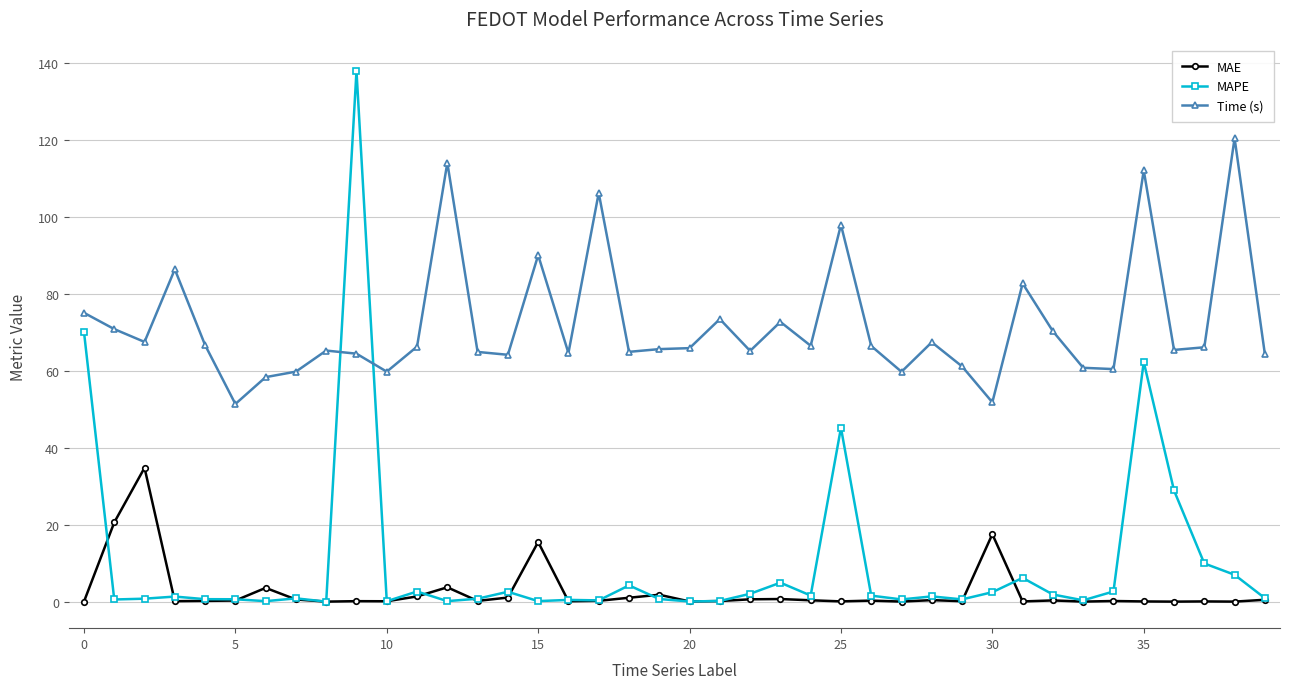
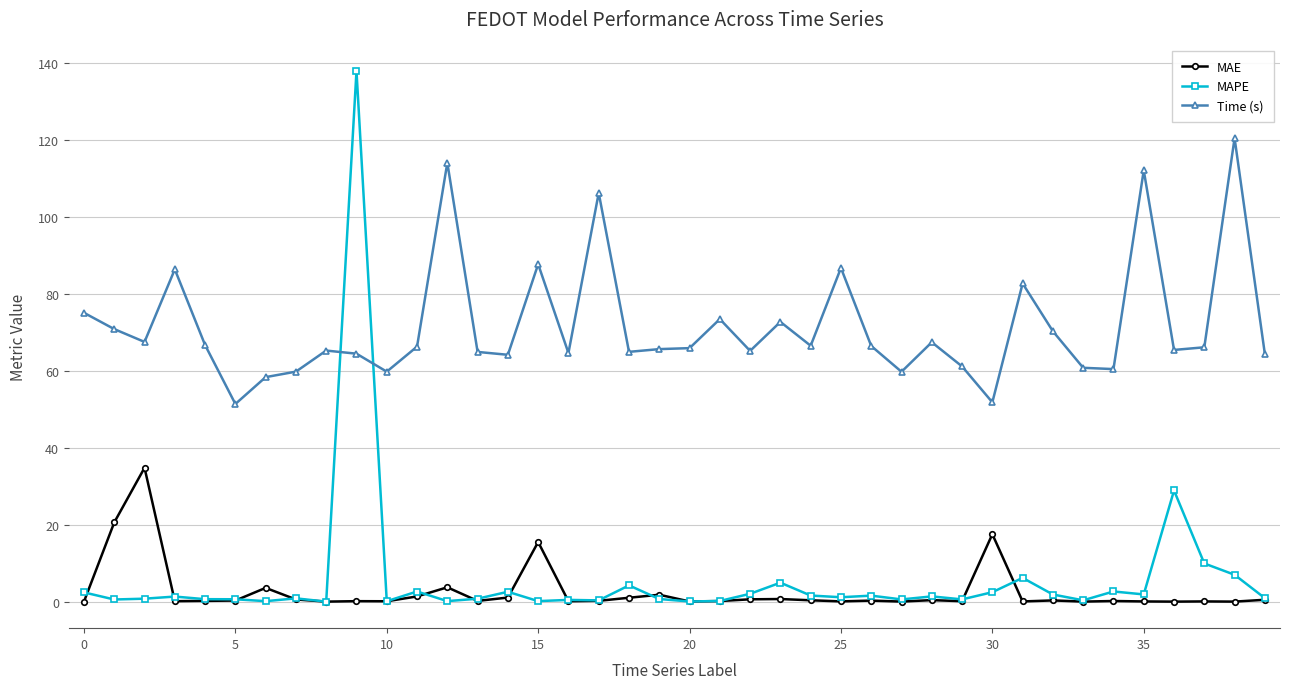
MAPE, 0: 70 -> 2
Time (s), 15: 90 -> 88
MAPE, 25: 45 -> 1
Time (s), 25: 98 -> 87
MAPE, 35: 62 -> 2
